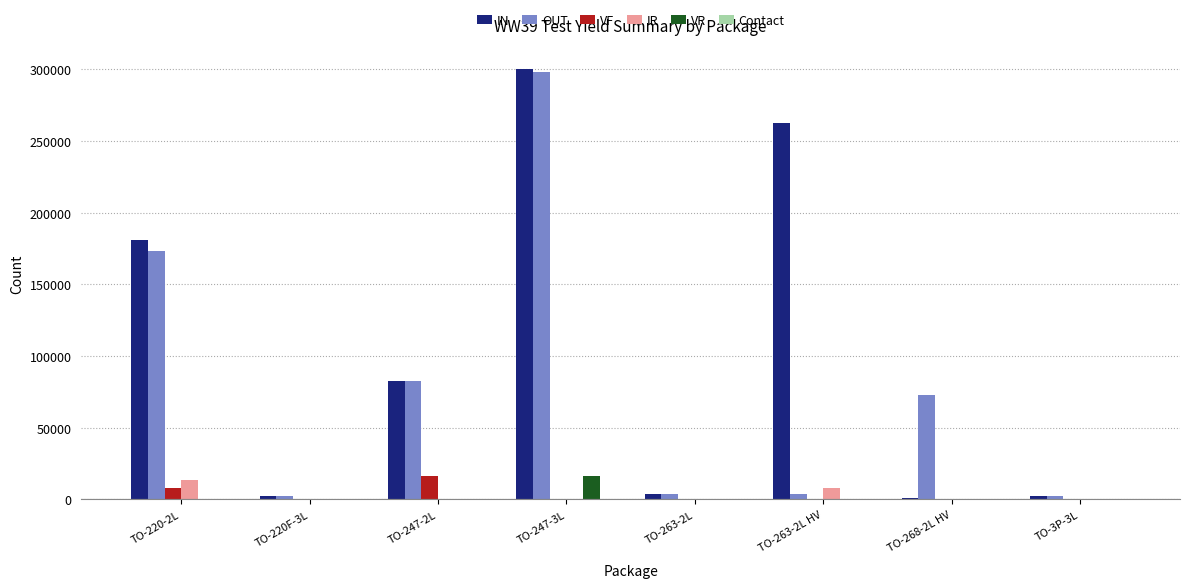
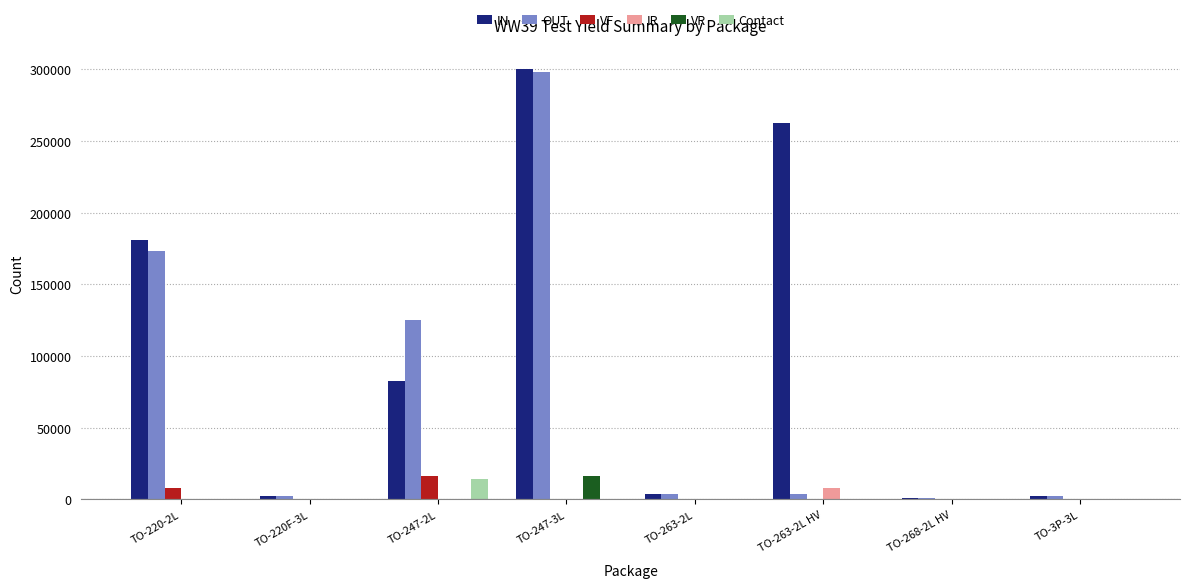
IR, TO-220-2L: 14000 -> 0
OUT, TO-247-2L: 82000 -> 125000
Contact, TO-247-2L: 0 -> 14000
OUT, TO-268-2L HV: 73000 -> 1000
